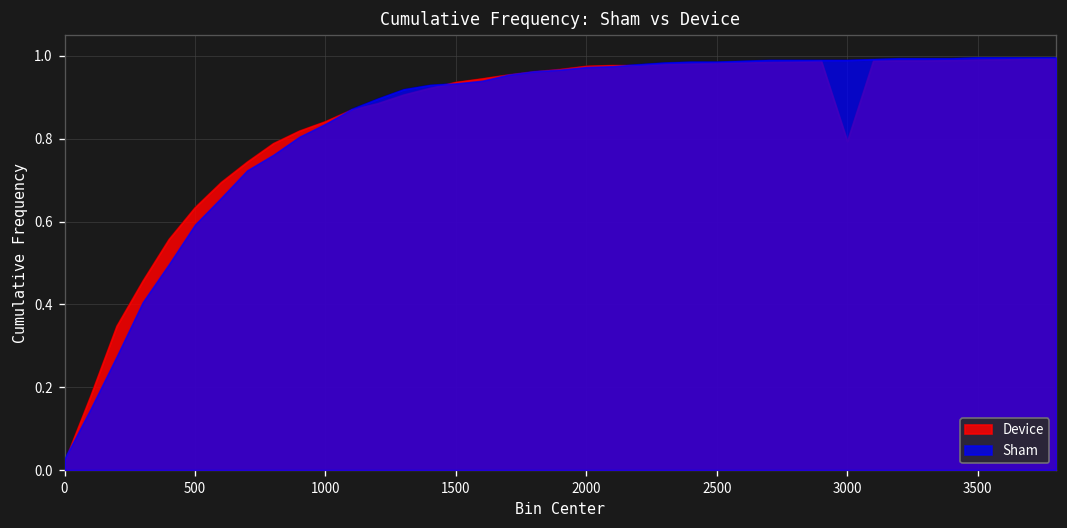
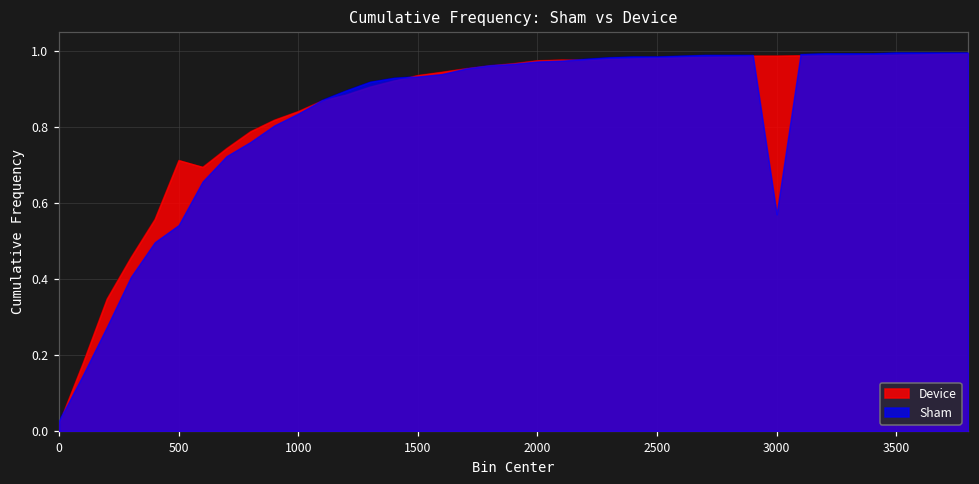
Device, 500: 0.63 -> 0.71
Sham, 500: 0.59 -> 0.54
Device, 3000: 0.79 -> 0.99
Sham, 3000: 0.99 -> 0.57
